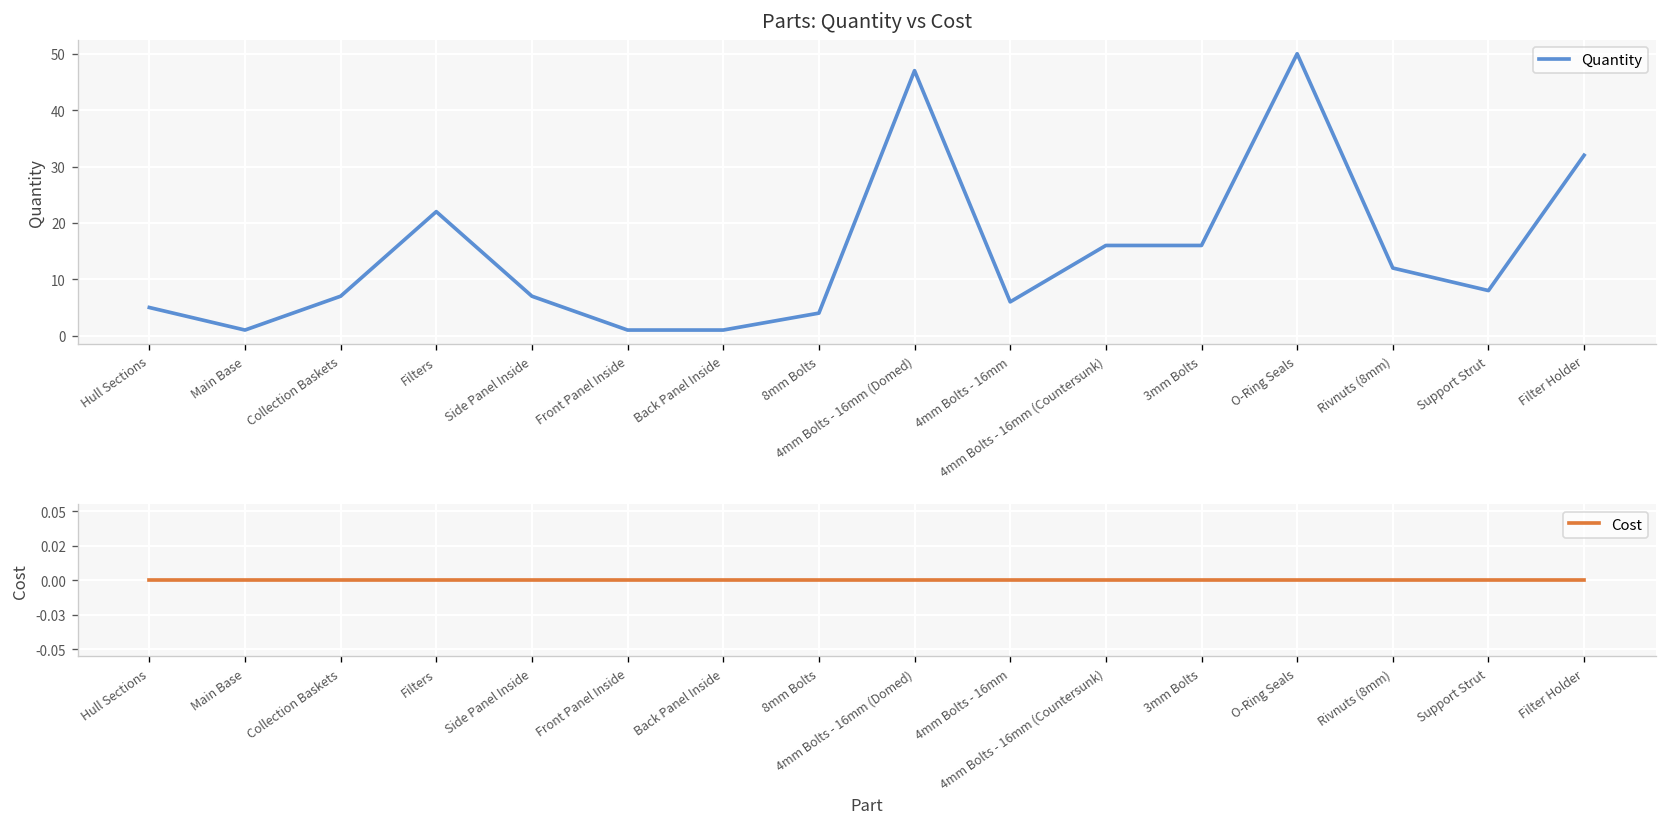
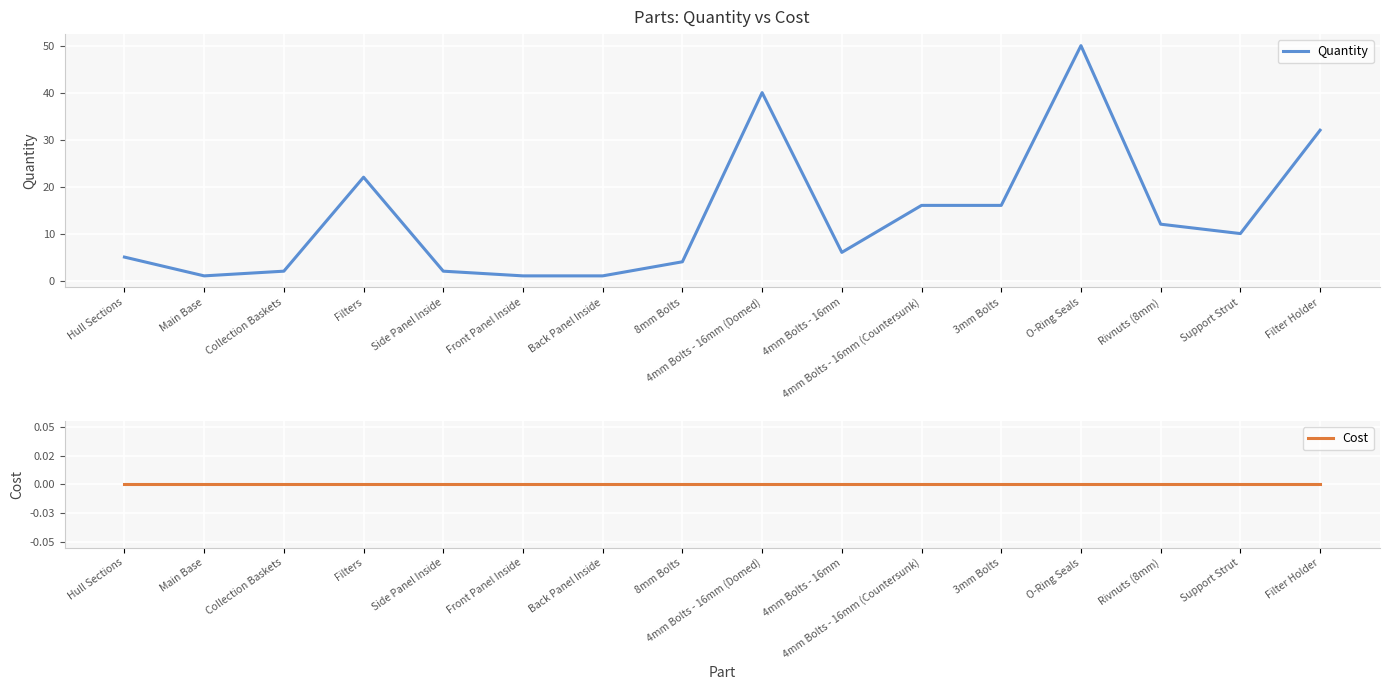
Parts: Quantity vs Cost, Collection Baskets: 7 -> 2
Parts: Quantity vs Cost, Side Panel Inside: 7 -> 2
Parts: Quantity vs Cost, 4mm Bolts - 16mm (Domed): 47 -> 40
Parts: Quantity vs Cost, Support Strut: 8 -> 10
